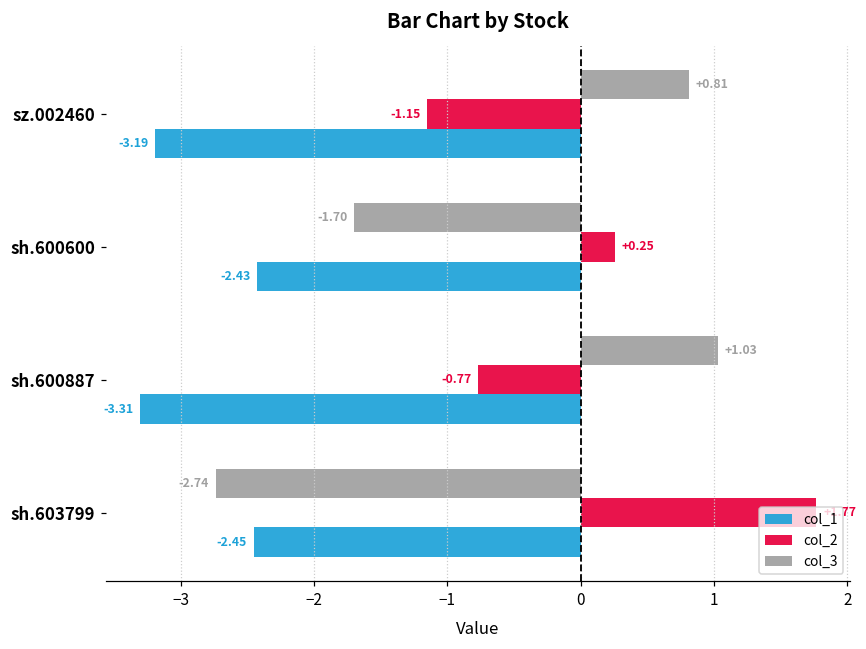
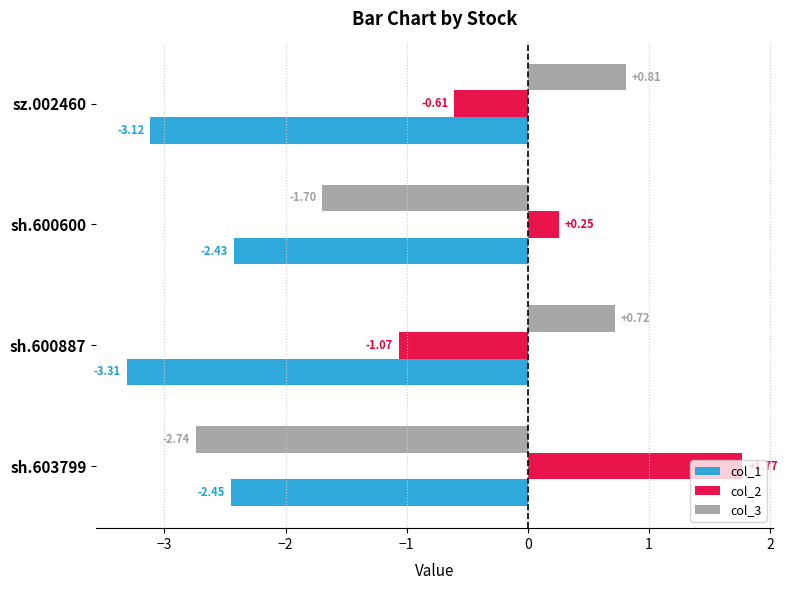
col_2, sz.002460: -1.15 -> -0.61
col_1, sz.002460: -3.19 -> -3.12
col_3, sh.600887: +1.03 -> +0.72
col_2, sh.600887: -0.77 -> -1.07
